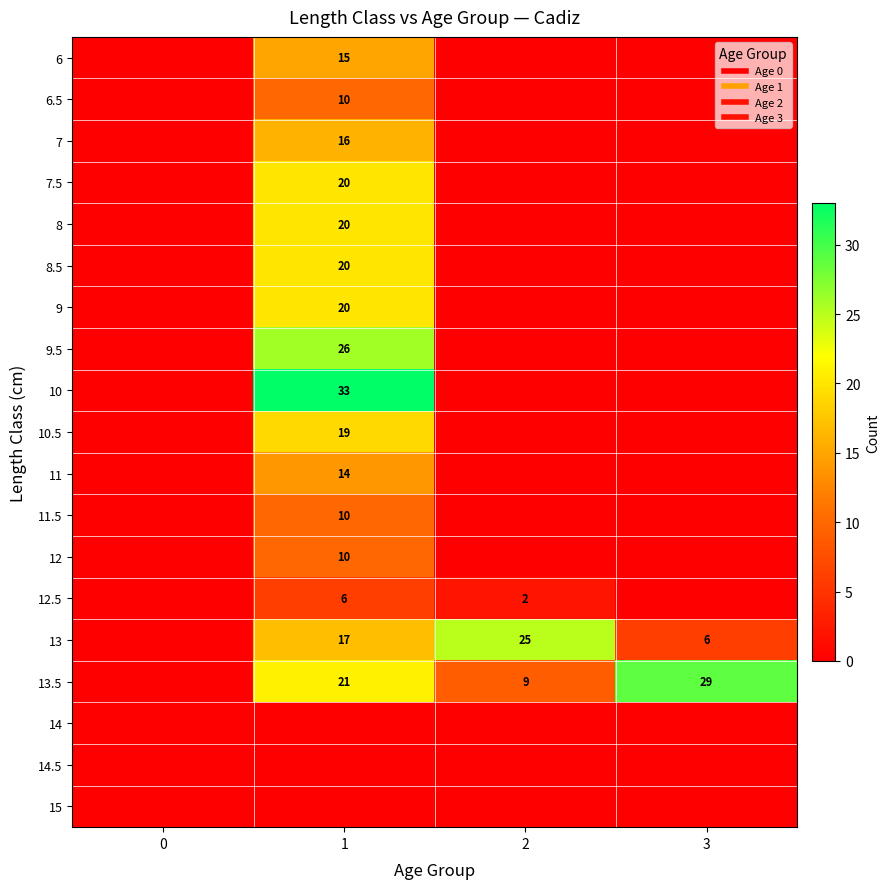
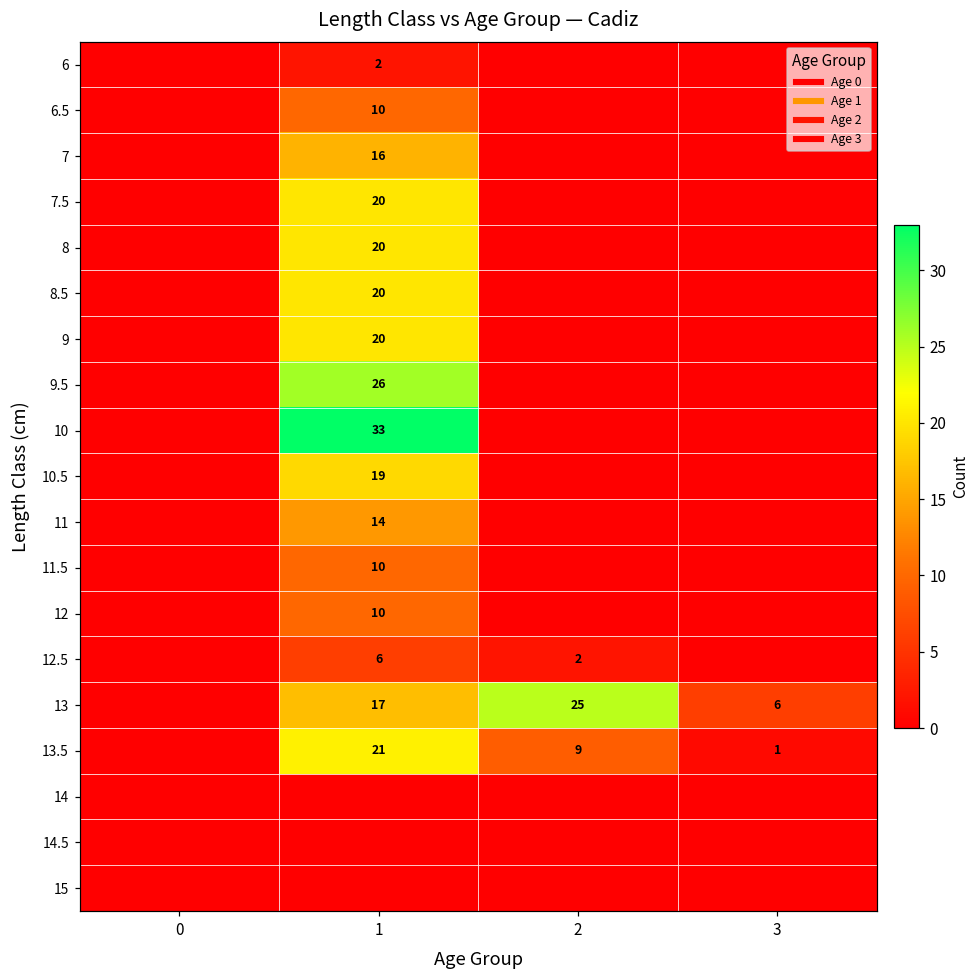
6, 1: 15 -> 2
13.5, 3: 29 -> 1
